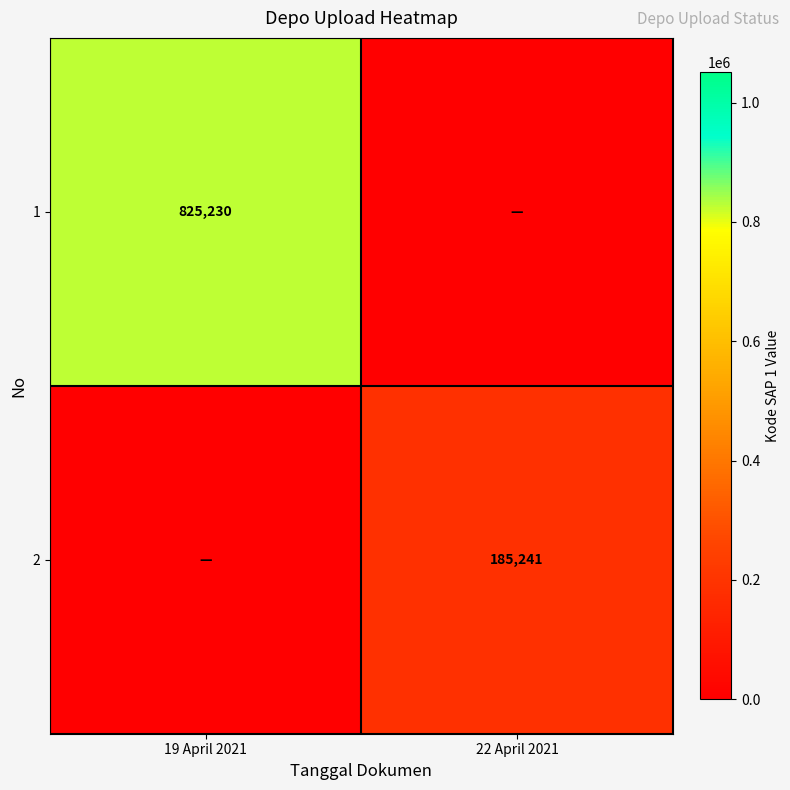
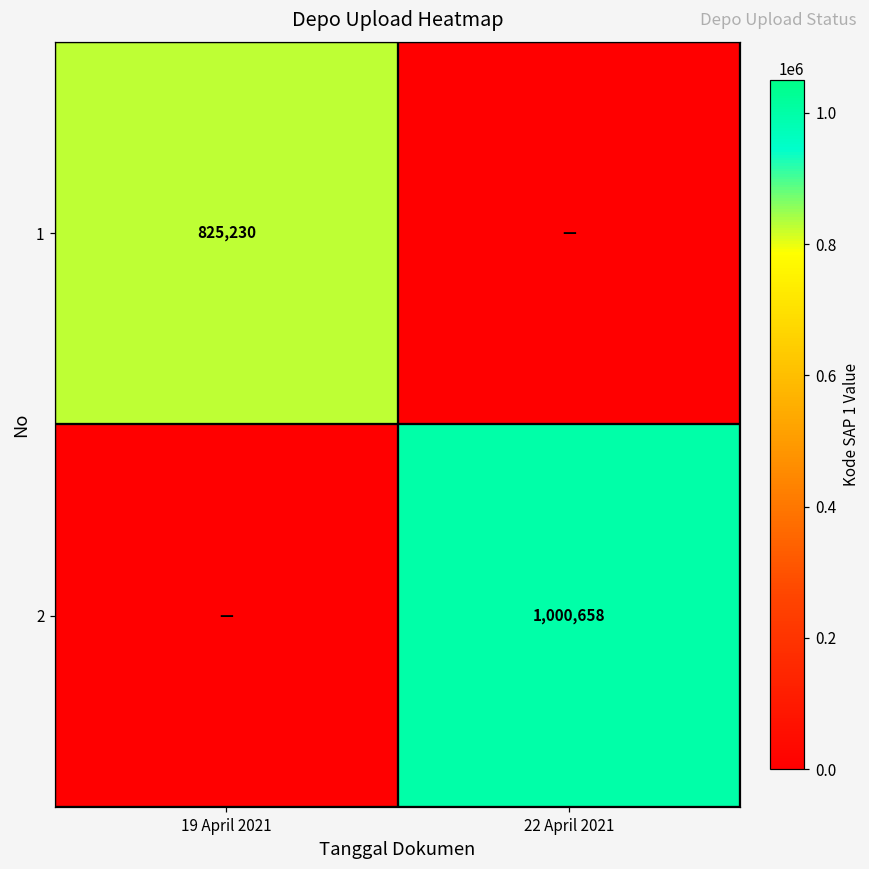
2, 22 April 2021: 185,241 -> 1,000,658
